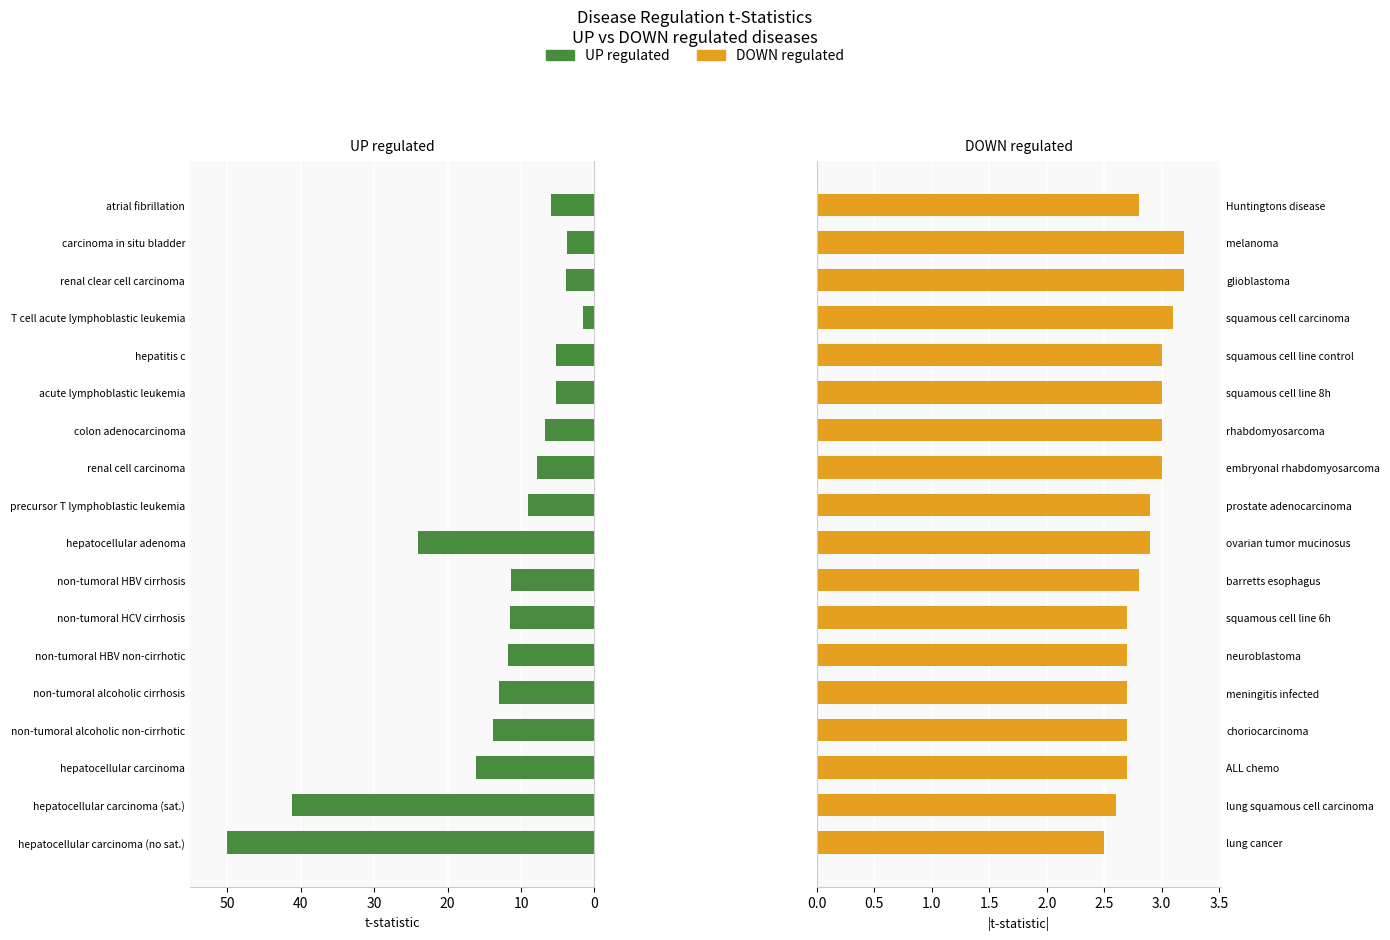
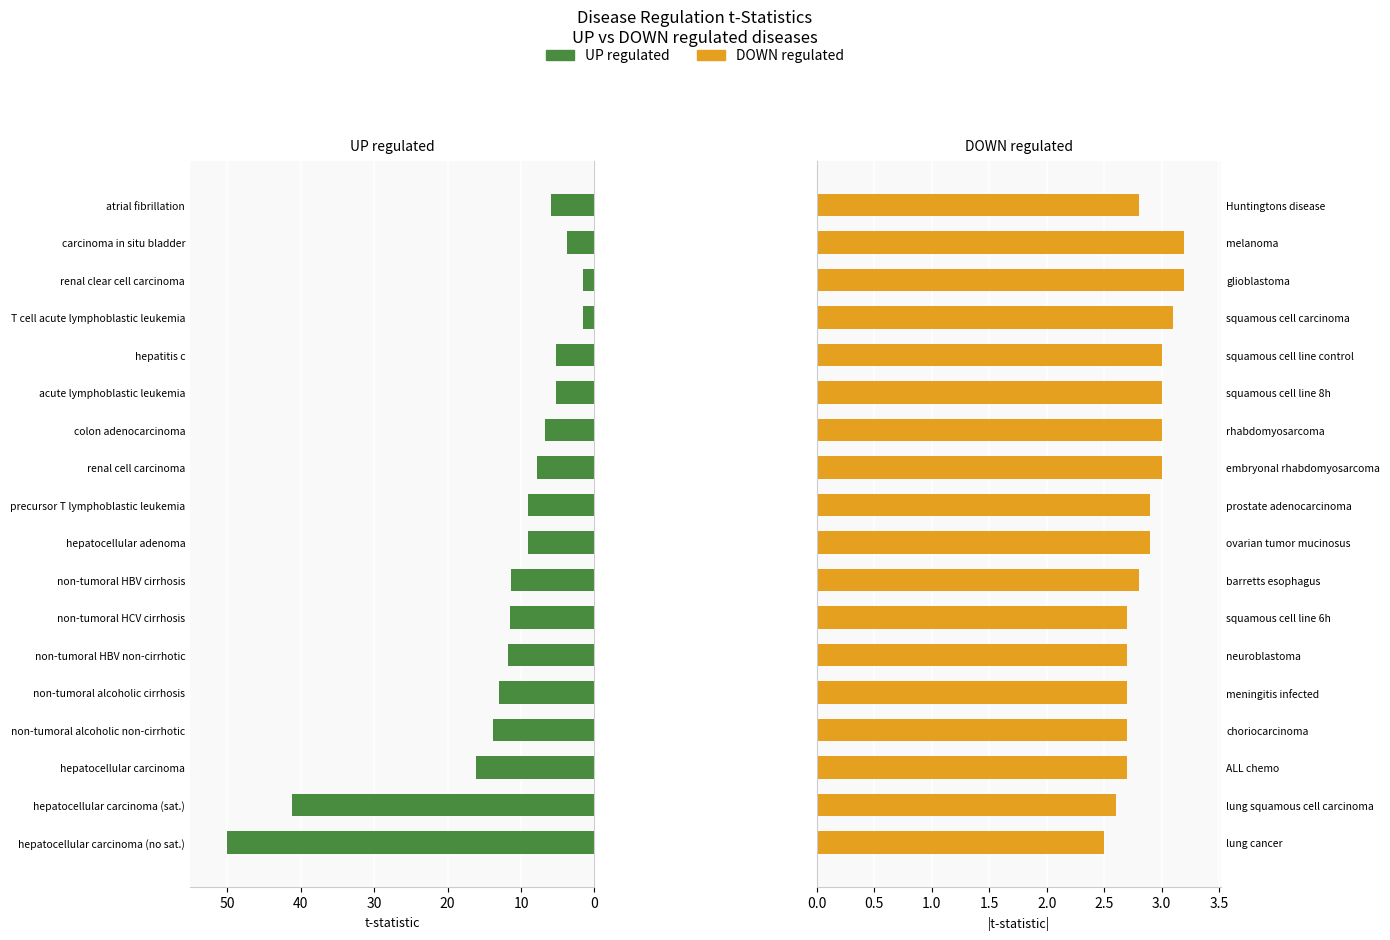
UP regulated, renal clear cell carcinoma: 4 -> 2
UP regulated, hepatocellular adenoma: 24 -> 9
